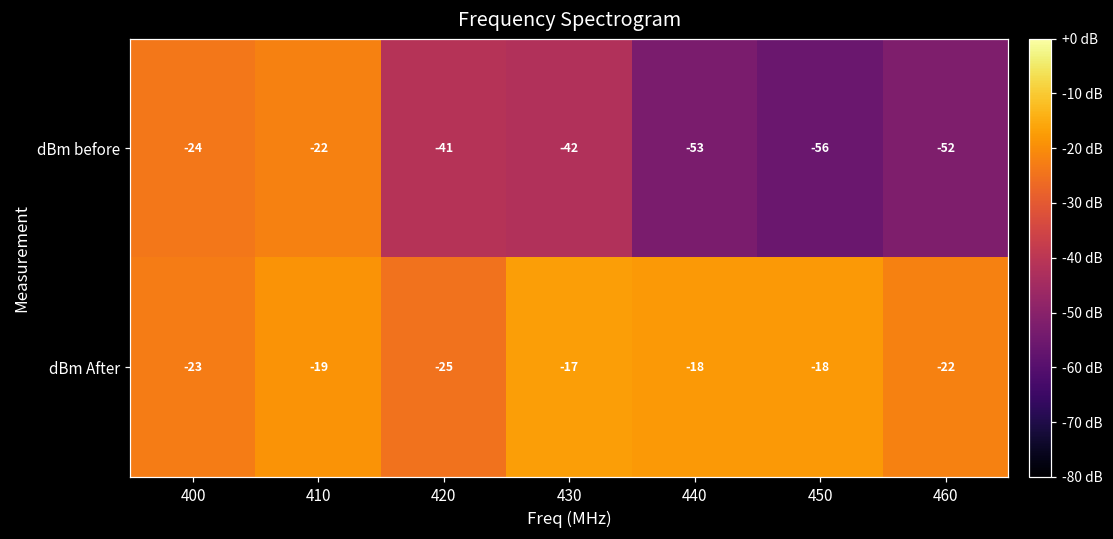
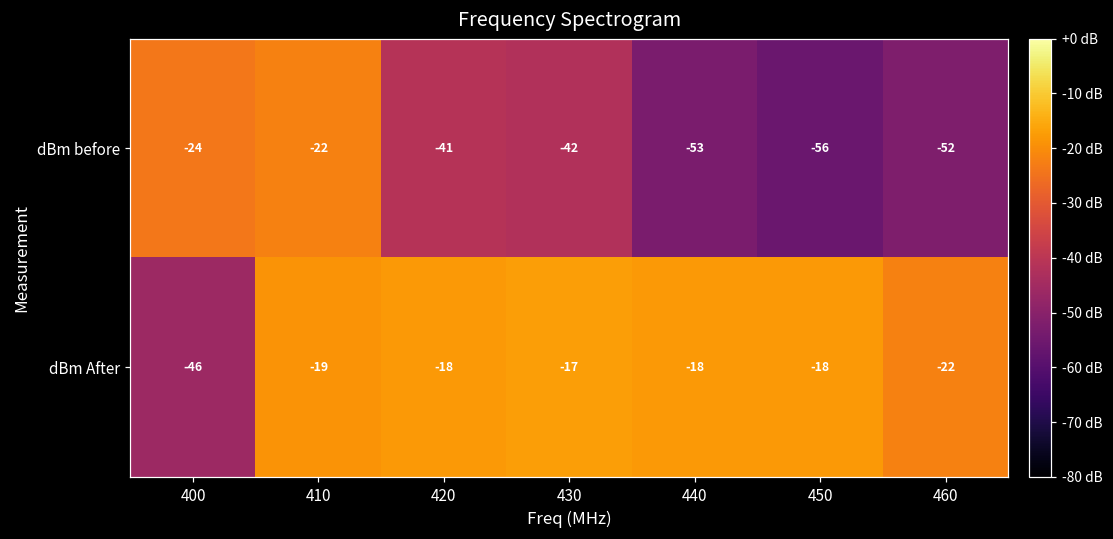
dBm After, 400: -23 -> -46
dBm After, 420: -25 -> -18
